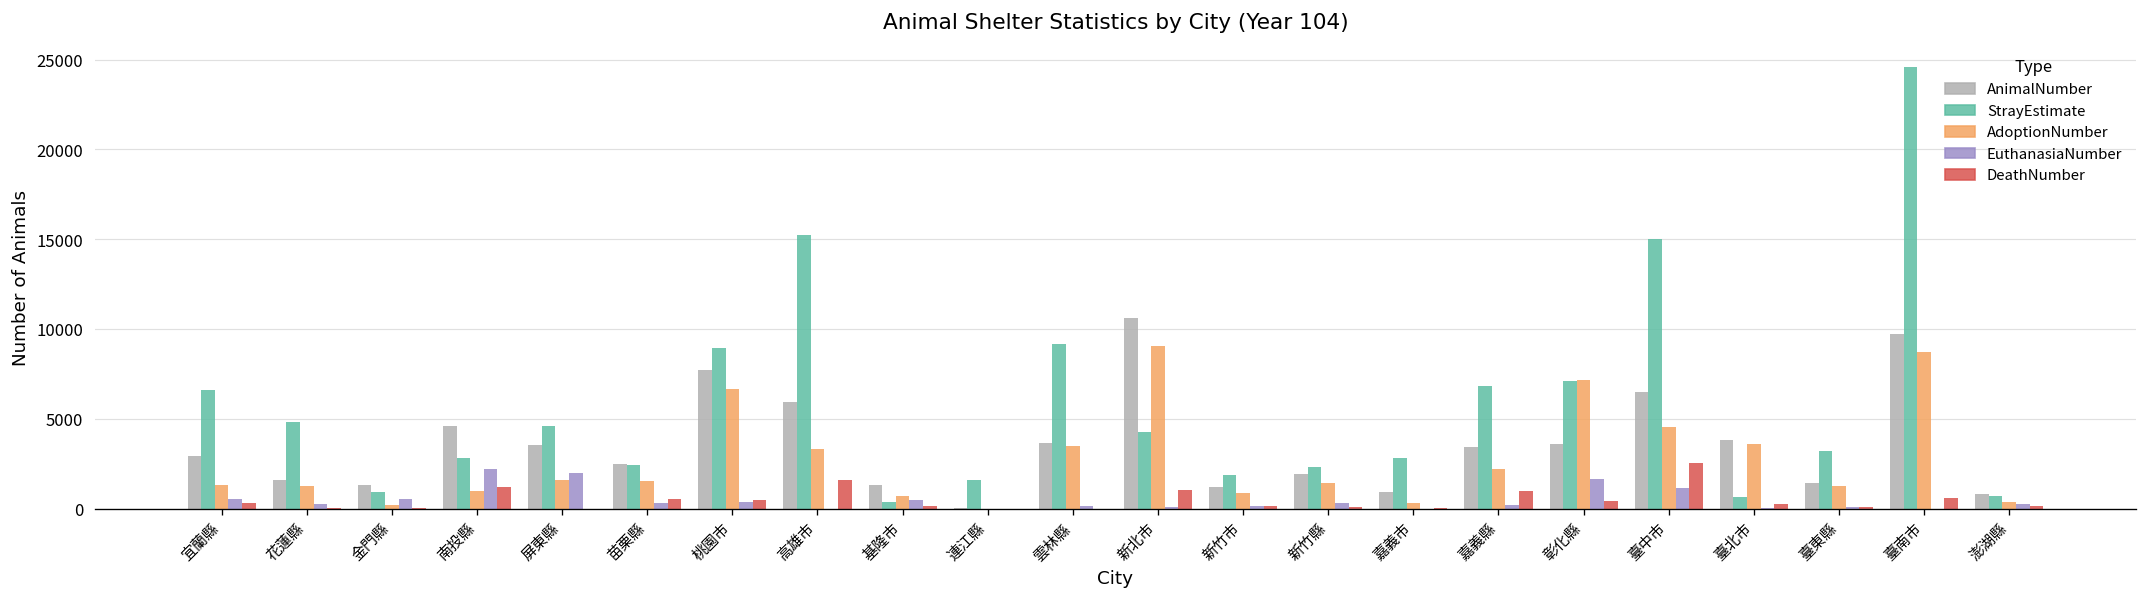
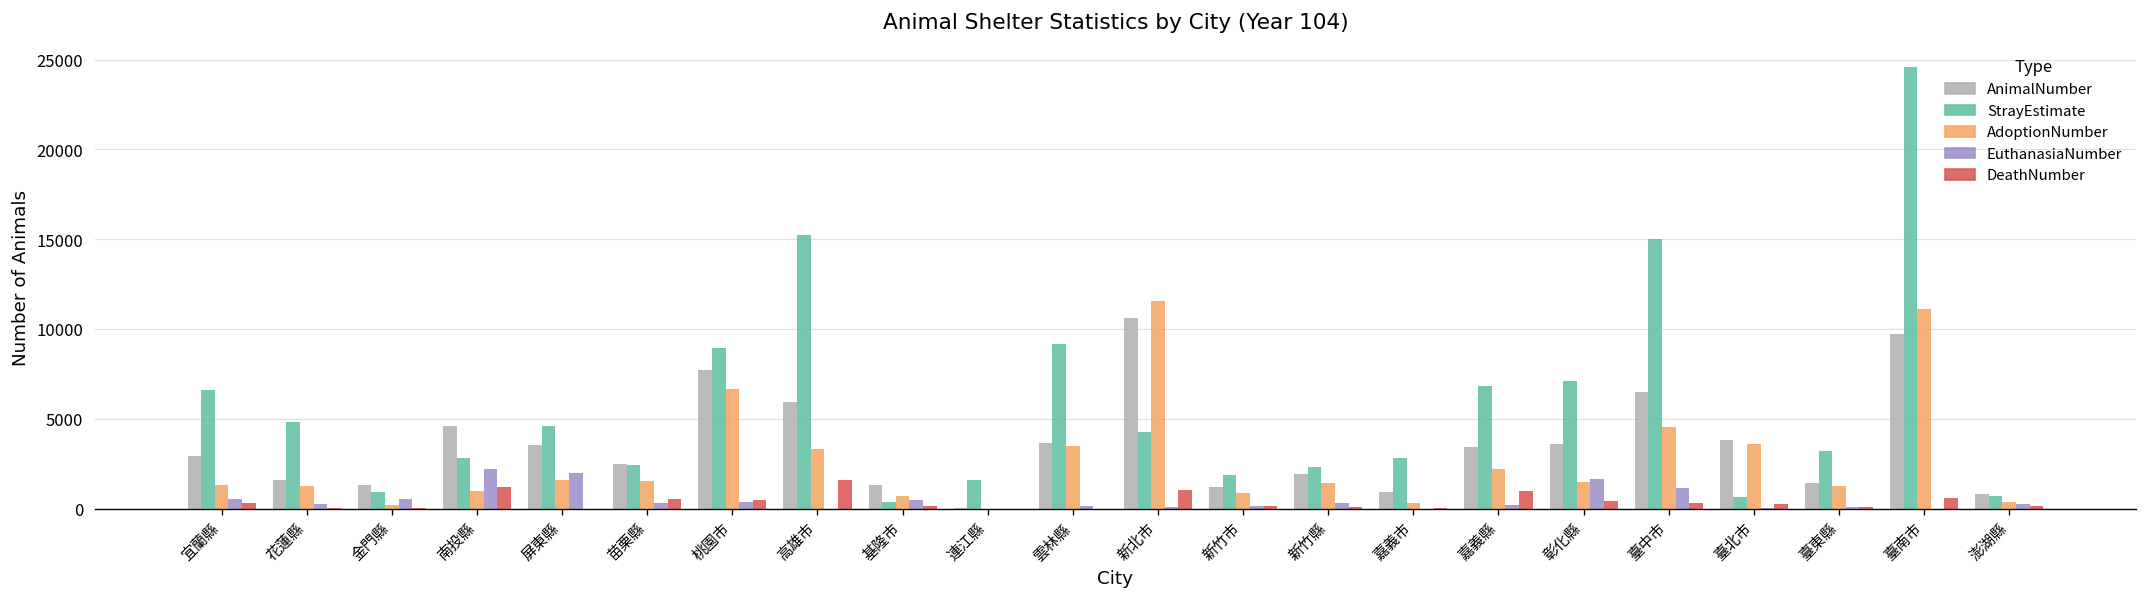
AdoptionNumber, 新北市: 9100 -> 11500
AdoptionNumber, 彰化縣: 7200 -> 1500
DeathNumber, 臺中市: 2500 -> 300
AdoptionNumber, 臺南市: 8700 -> 11100
